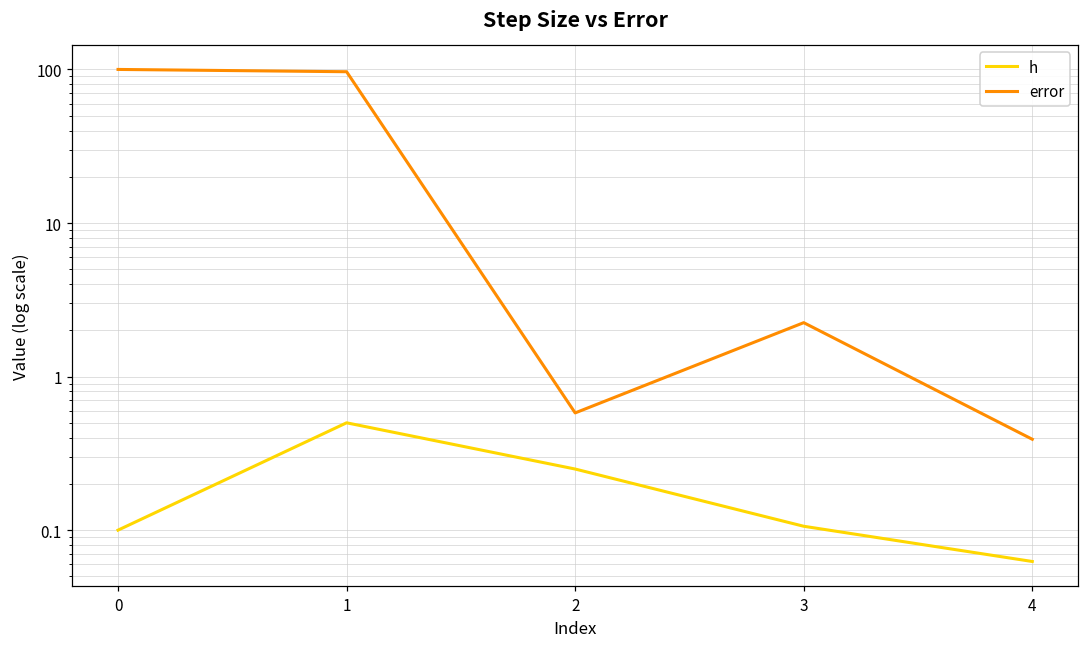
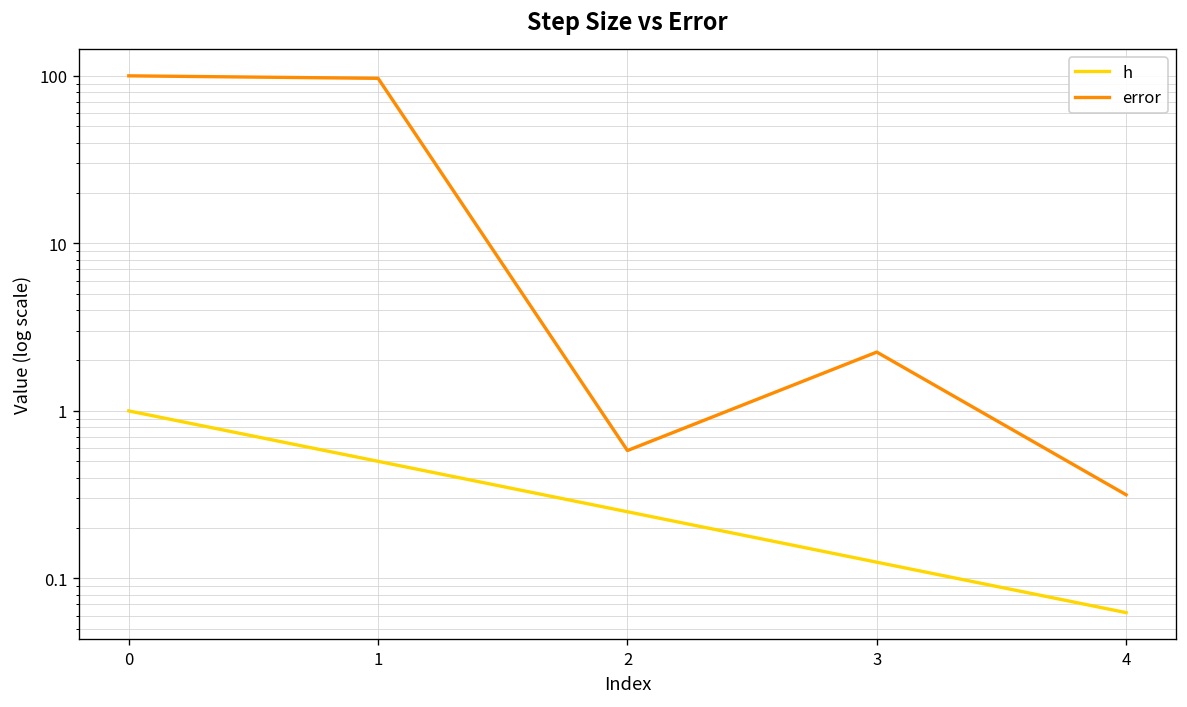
h, 0: 0.1 -> 1.0
h, 3: 0.11 -> 0.13
error, 4: 0.39 -> 0.32
